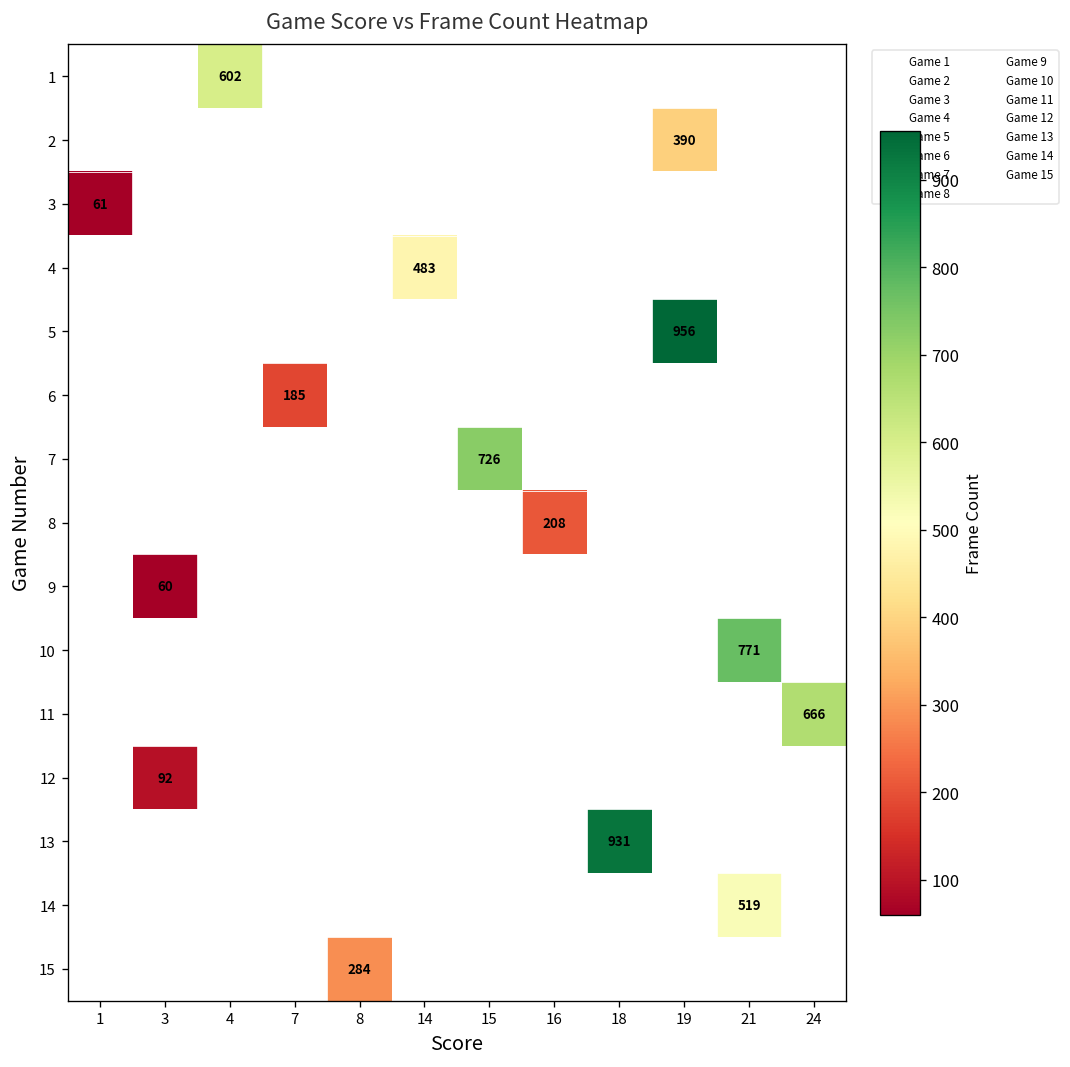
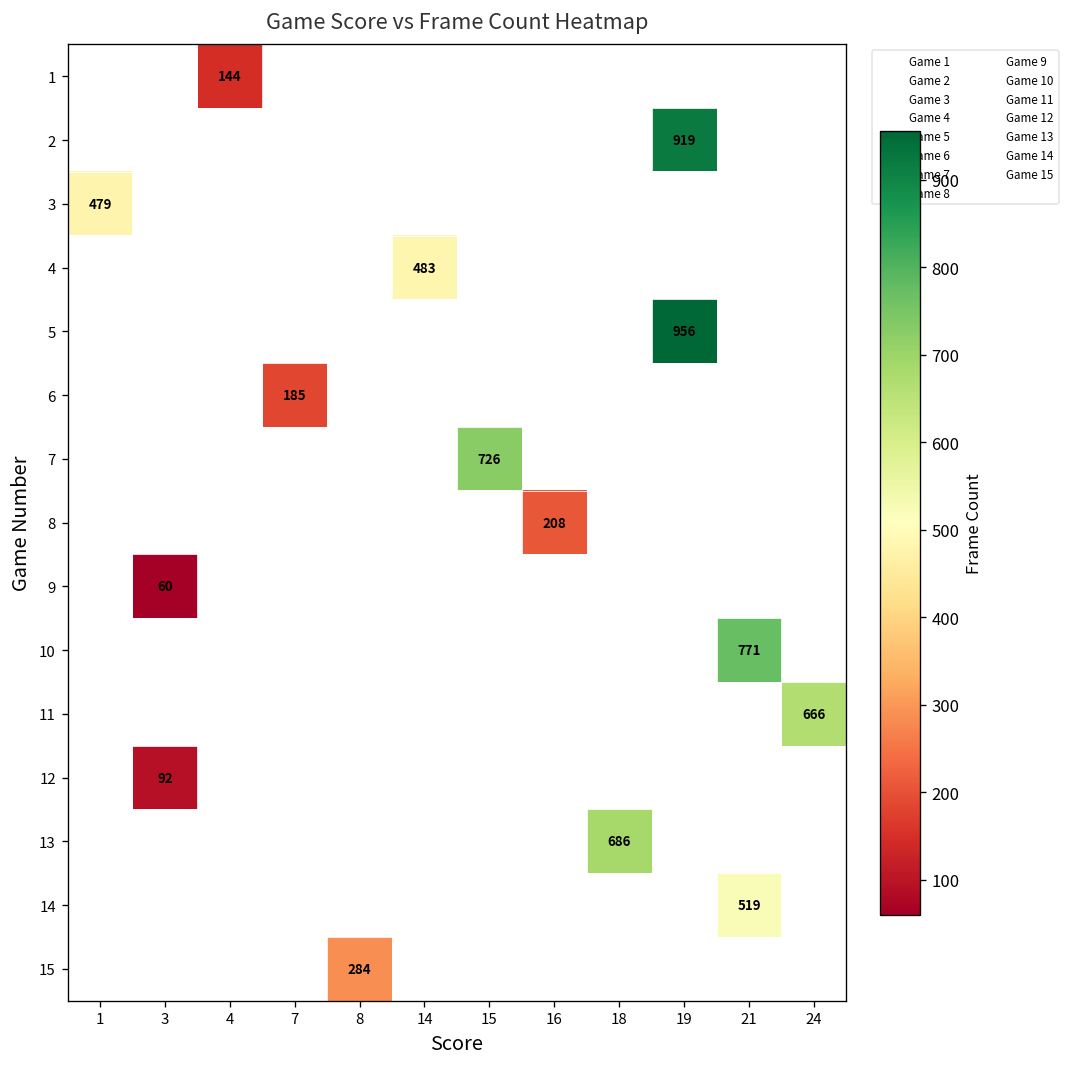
1, 4: 602 -> 144
2, 19: 390 -> 919
3, 1: 61 -> 479
13, 18: 931 -> 686
